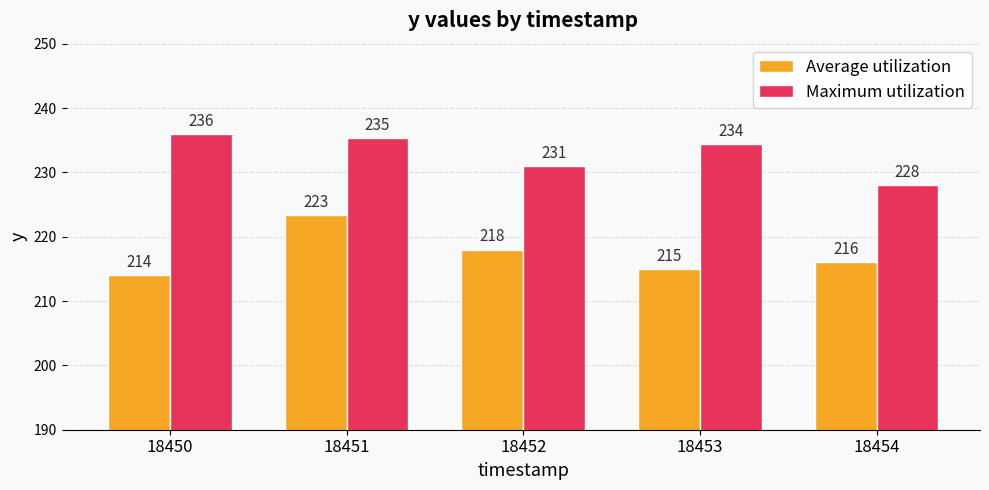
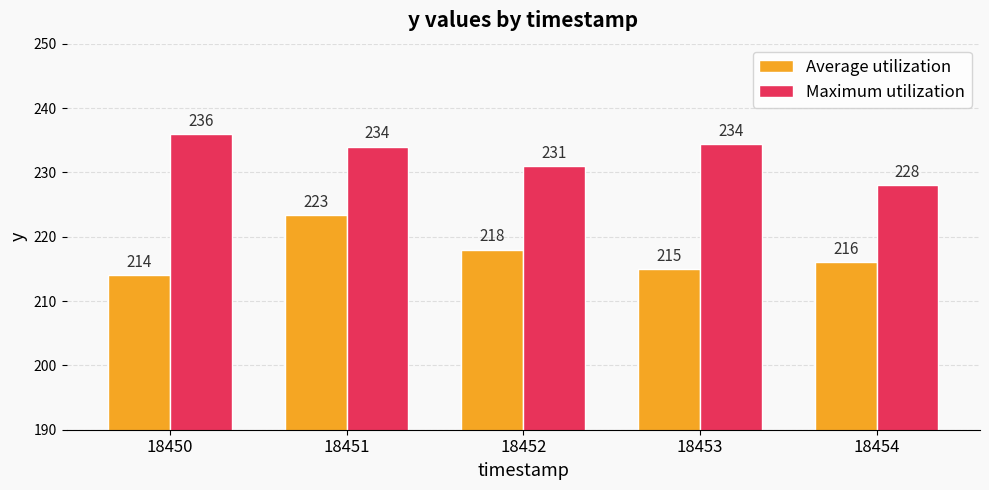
Maximum utilization, 18451: 235 -> 234
